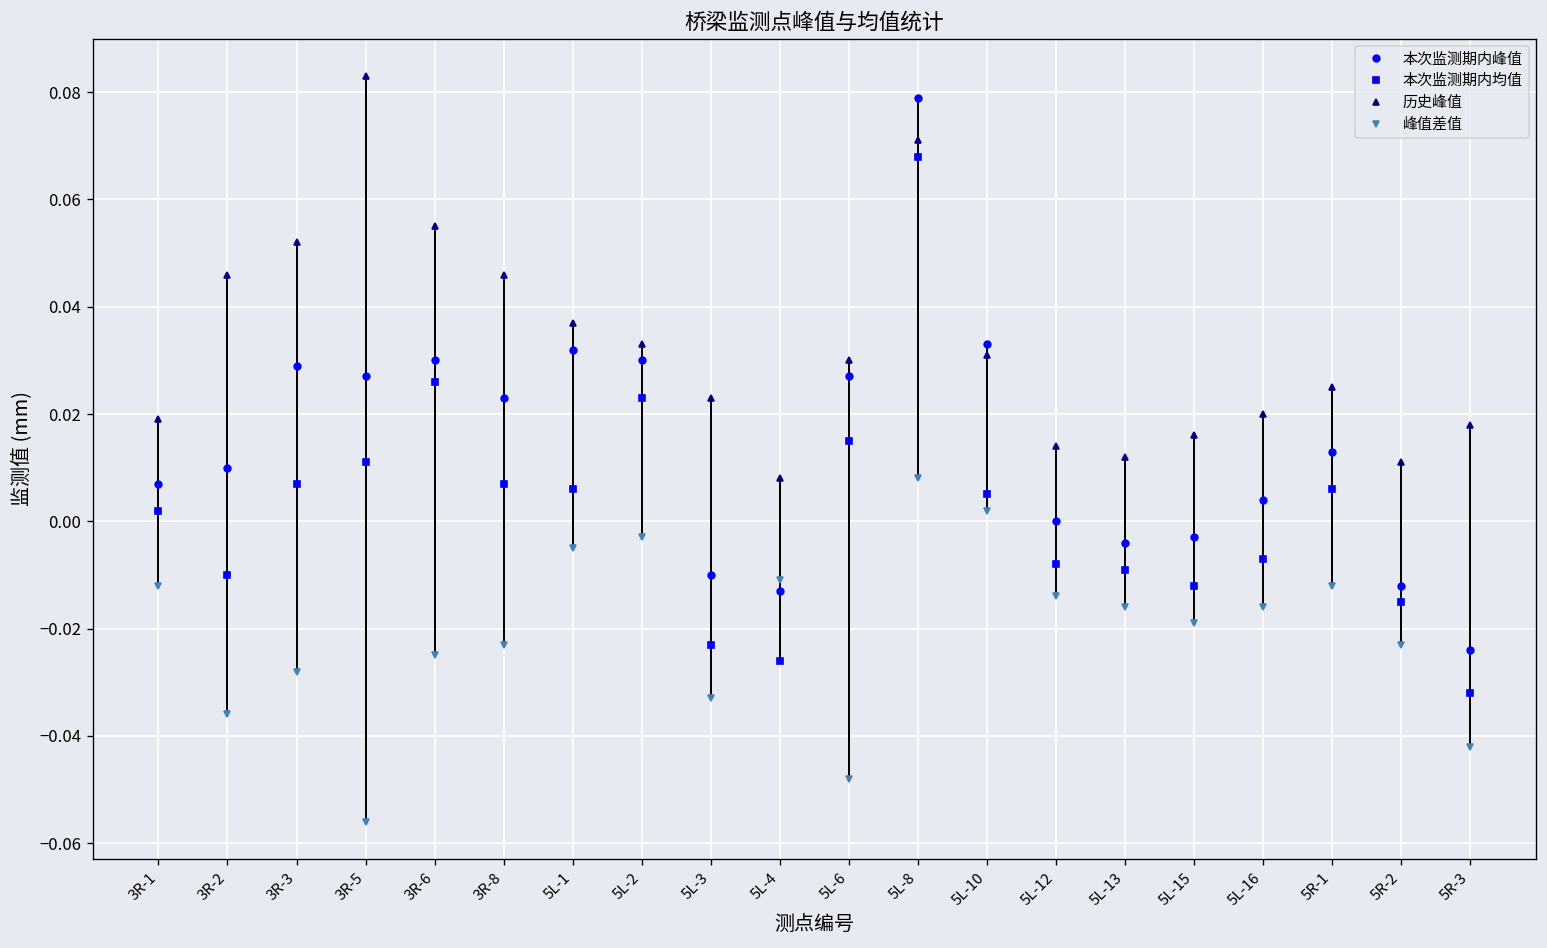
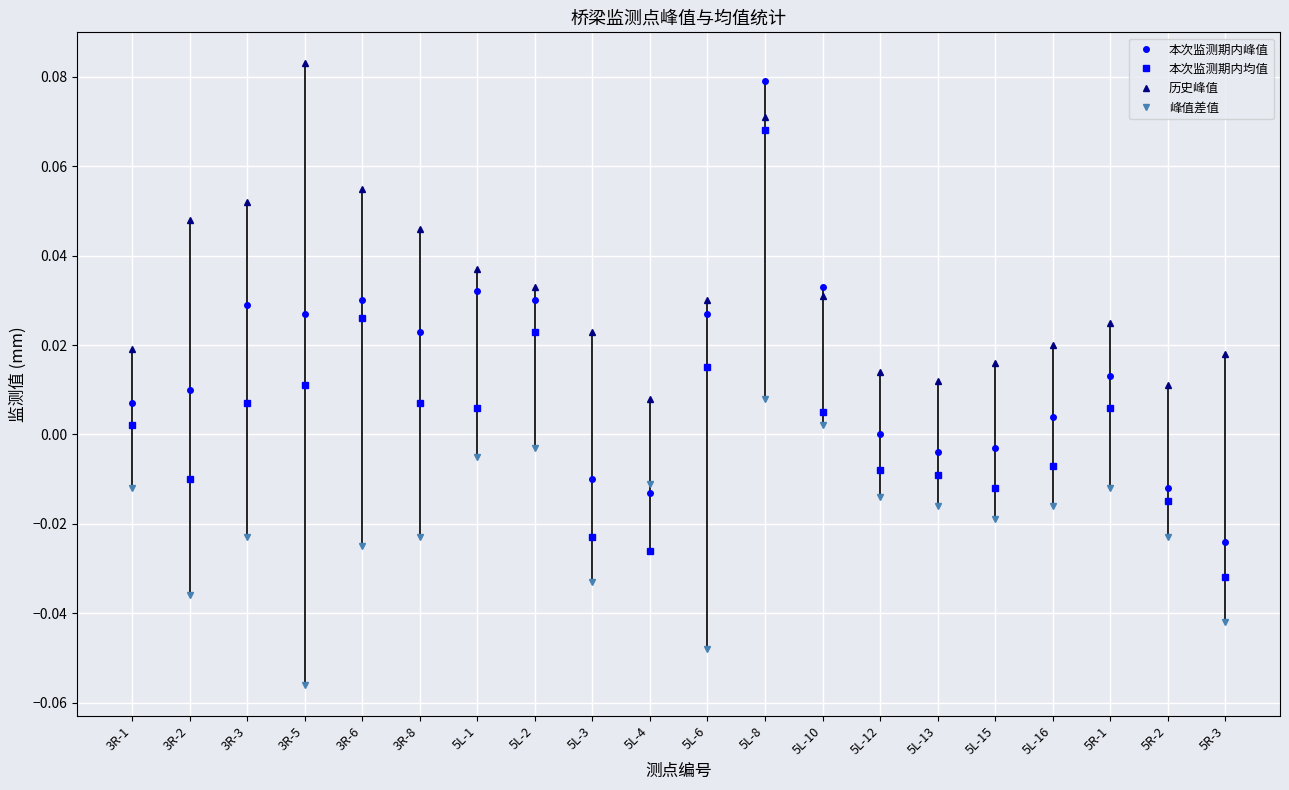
历史峰值, 3R-2: 0.046 -> 0.048
峰值差值, 3R-3: -0.028 -> -0.023
